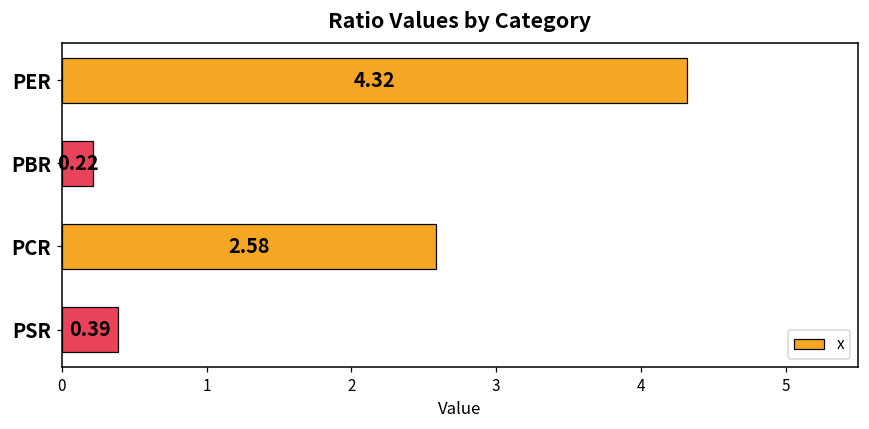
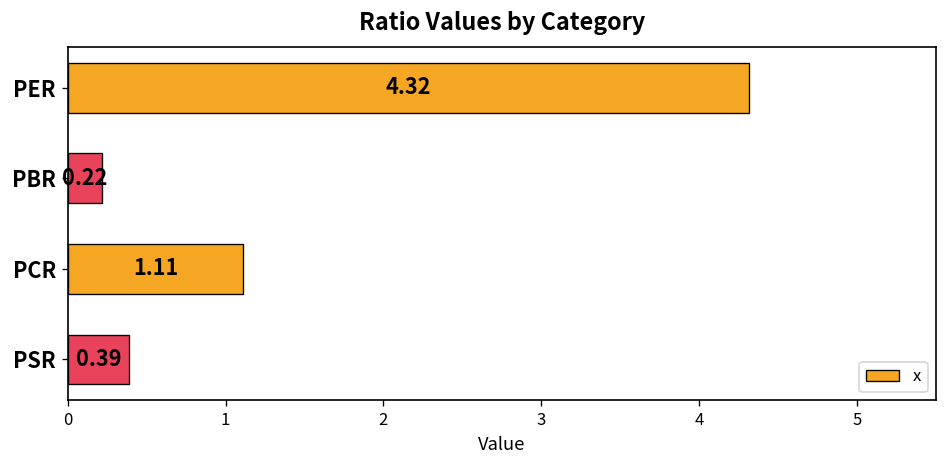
PCR: 2.58 -> 1.11
